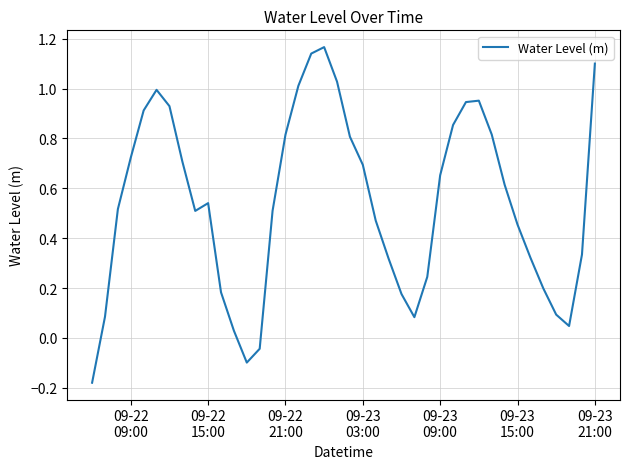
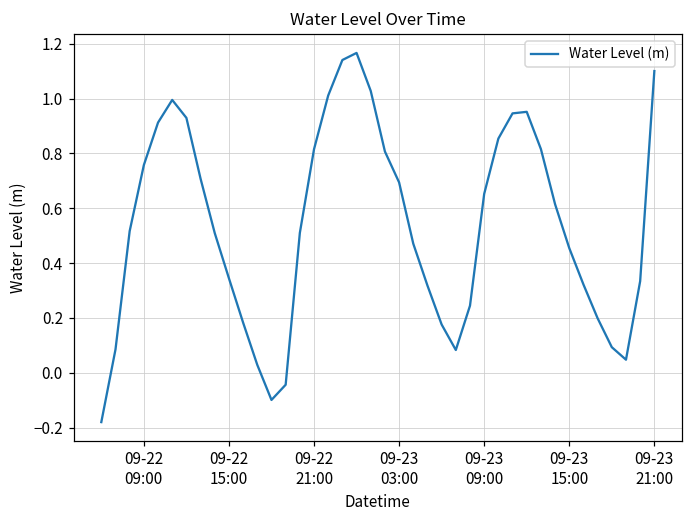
09-22 09:00: 0.72 -> 0.76
09-22 15:00: 0.54 -> 0.34
